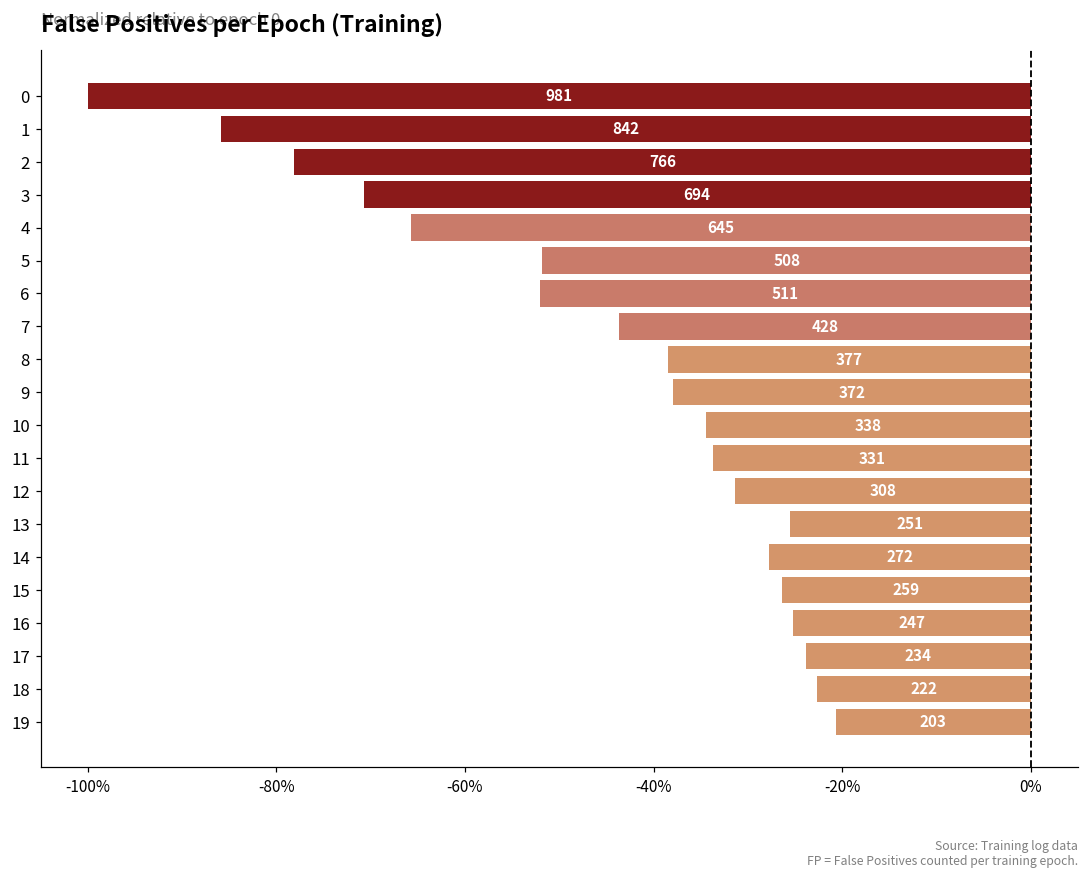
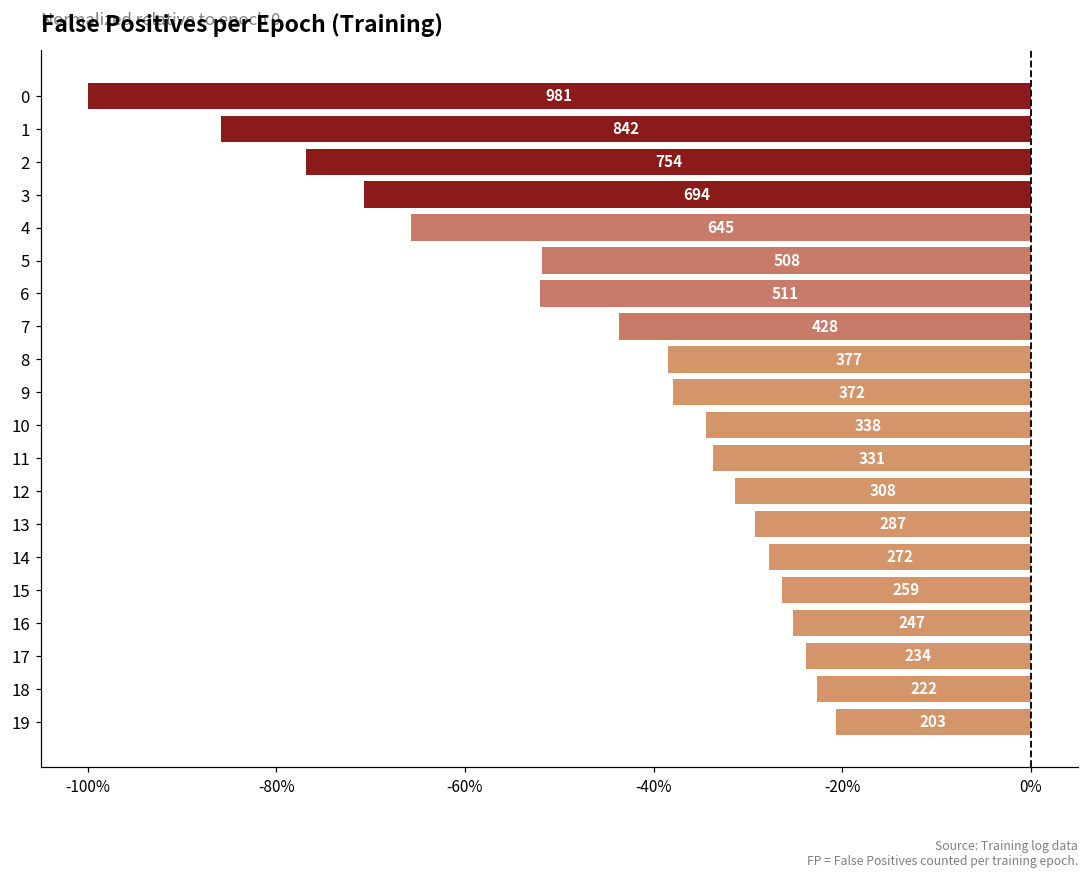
2: 766 -> 754
13: 251 -> 287
